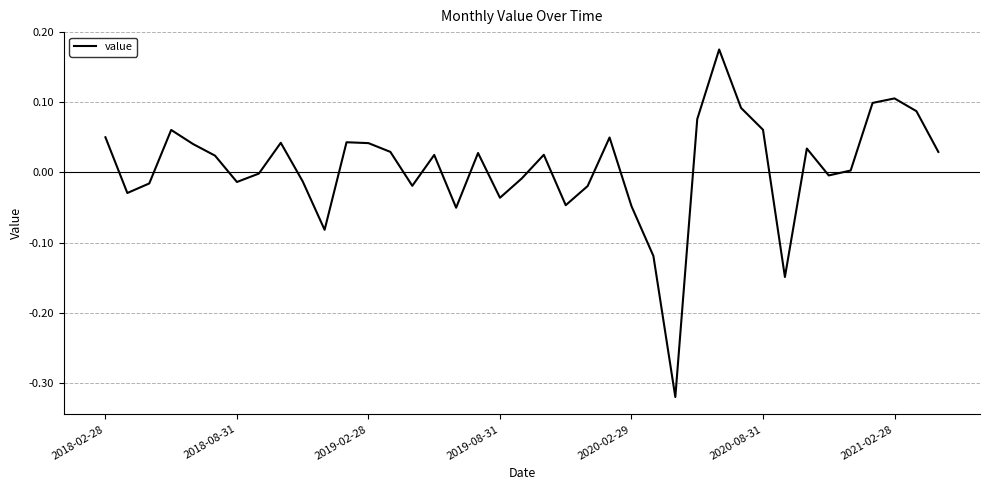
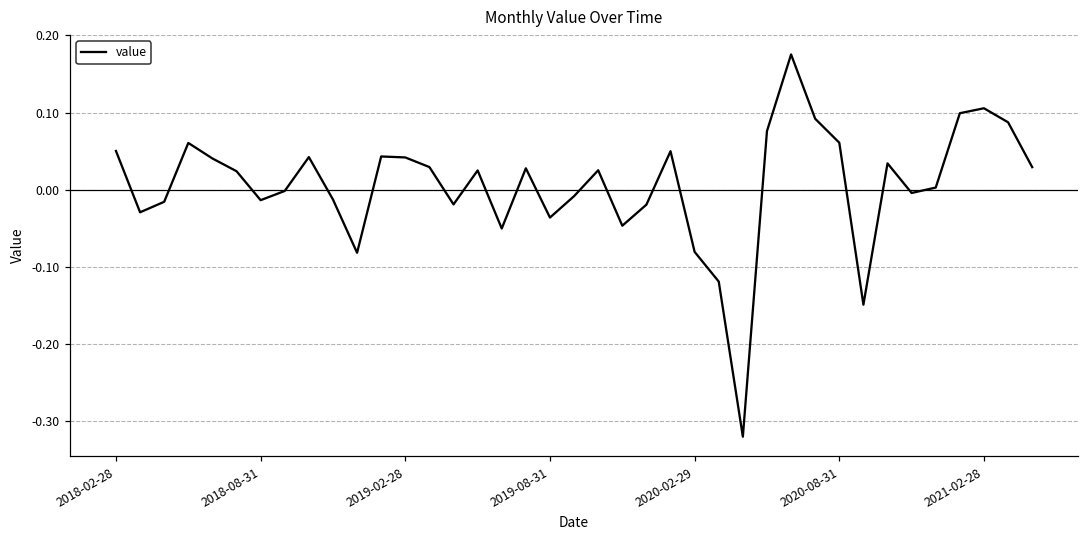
2020-02-29: -0.05 -> -0.08
